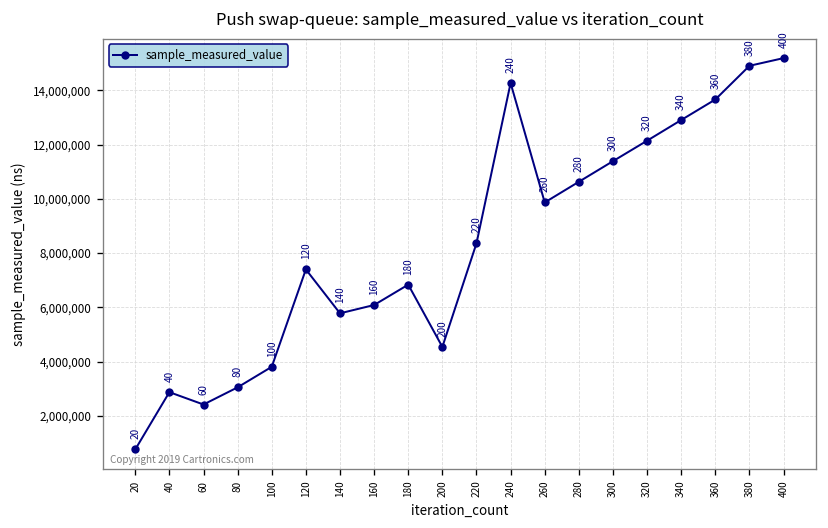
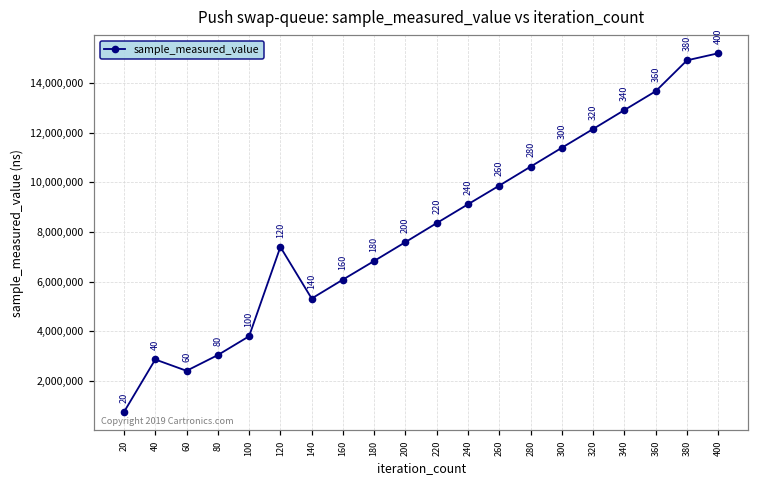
140: 5,800,000 -> 5,300,000
200: 4,500,000 -> 7,600,000
240: 14,300,000 -> 9,100,000
